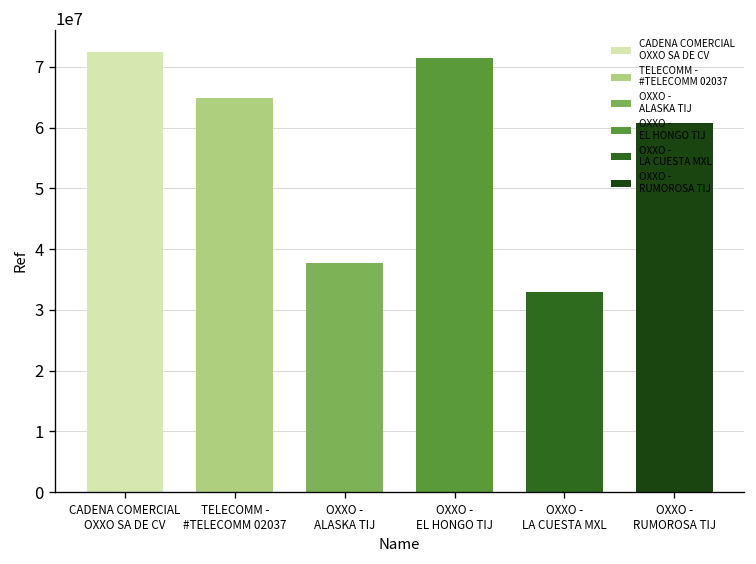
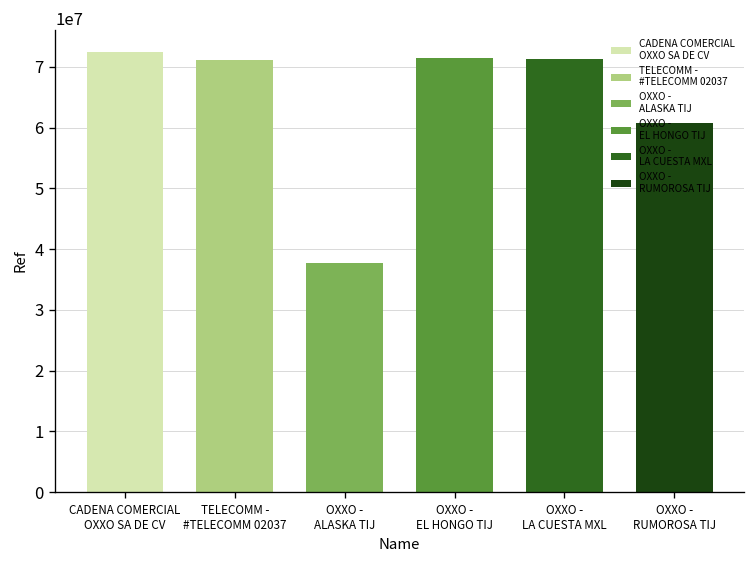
TELECOMM - #TELECOMM 02037: 65000000 -> 71000000
OXXO - LA CUESTA MXL: 33000000 -> 71000000
